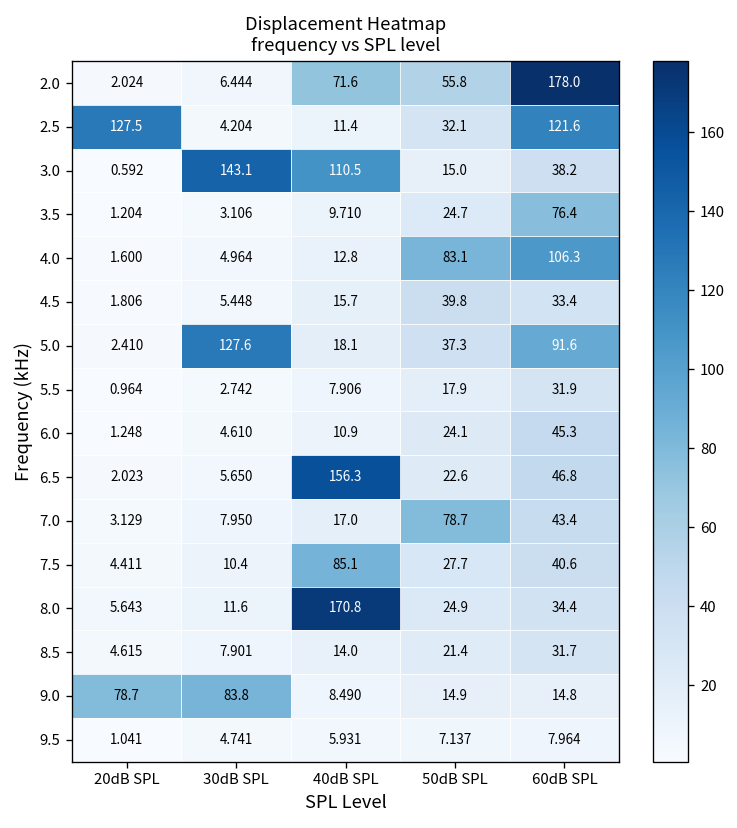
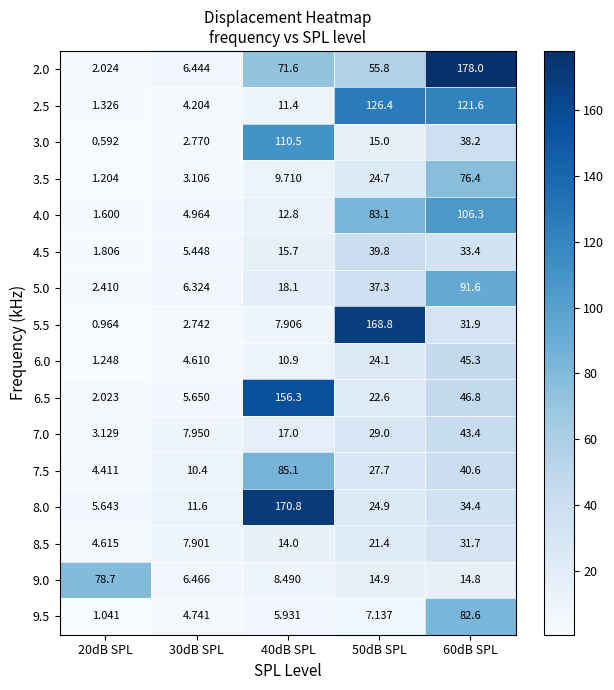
2.5, 20dB SPL: 127.5 -> 1.326
2.5, 50dB SPL: 32.1 -> 126.4
3.0, 30dB SPL: 143.1 -> 2.770
5.0, 30dB SPL: 127.6 -> 6.324
5.5, 50dB SPL: 17.9 -> 168.8
7.0, 50dB SPL: 78.7 -> 29.0
9.0, 30dB SPL: 83.8 -> 6.466
9.5, 60dB SPL: 7.964 -> 82.6
